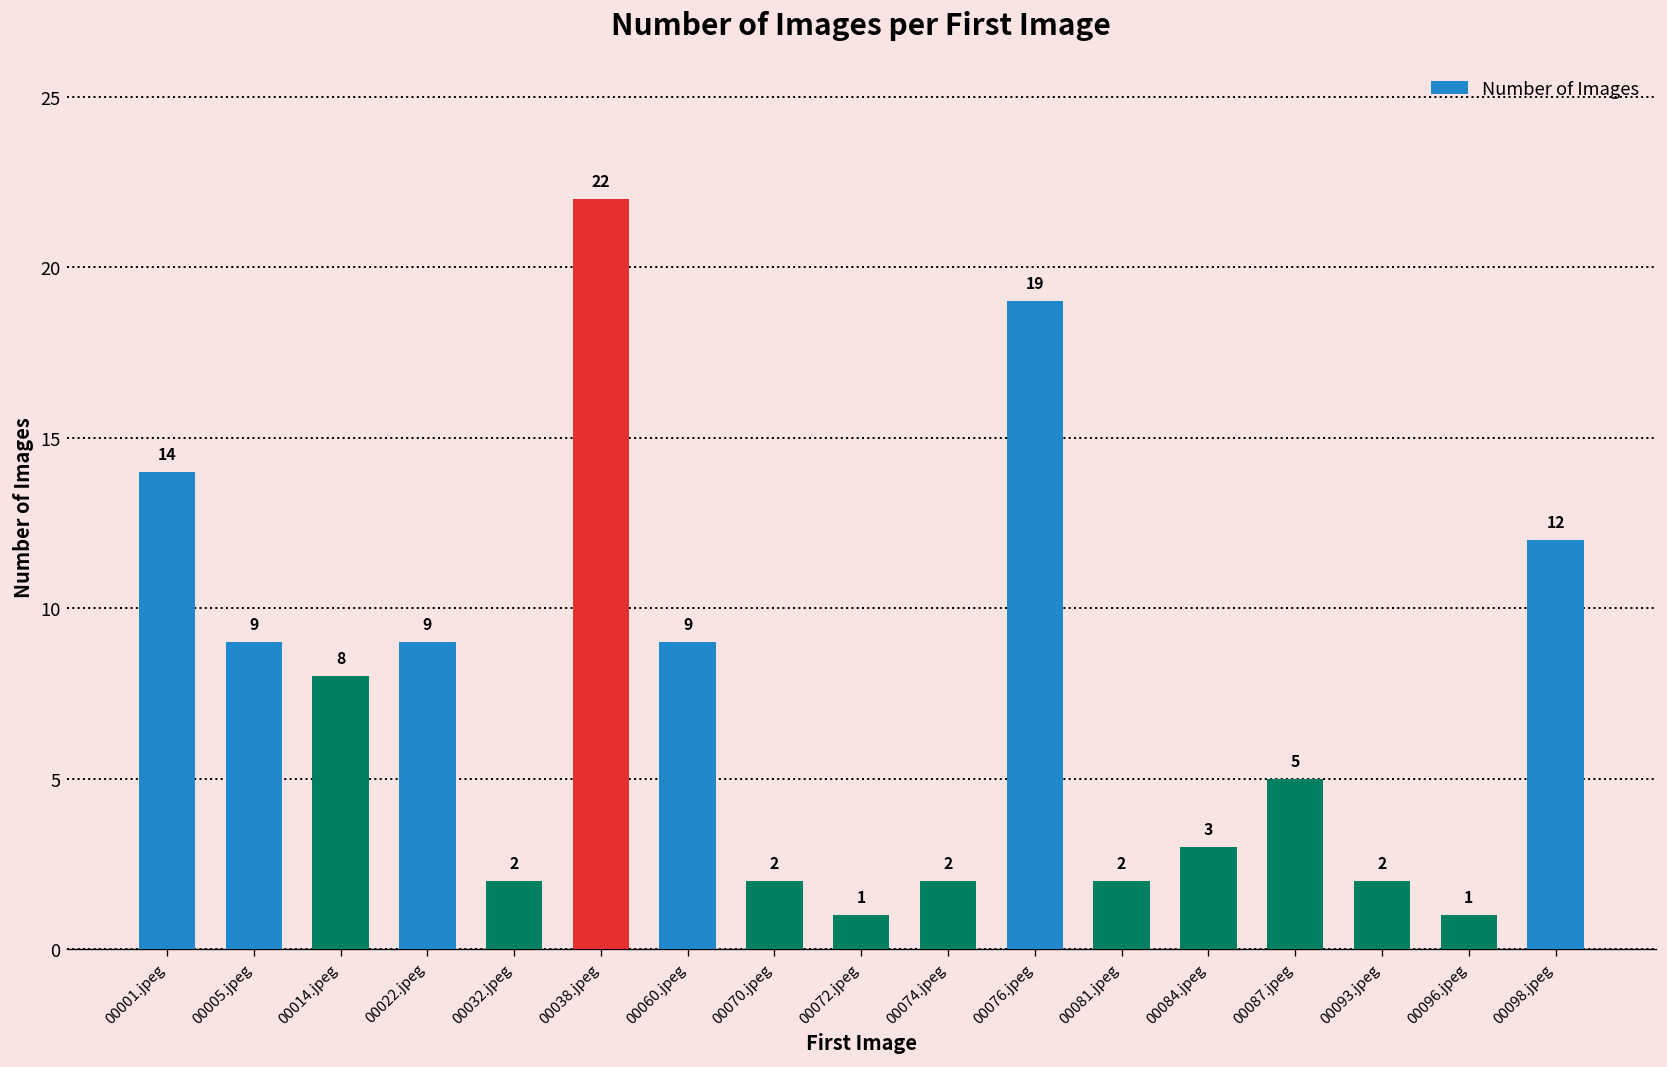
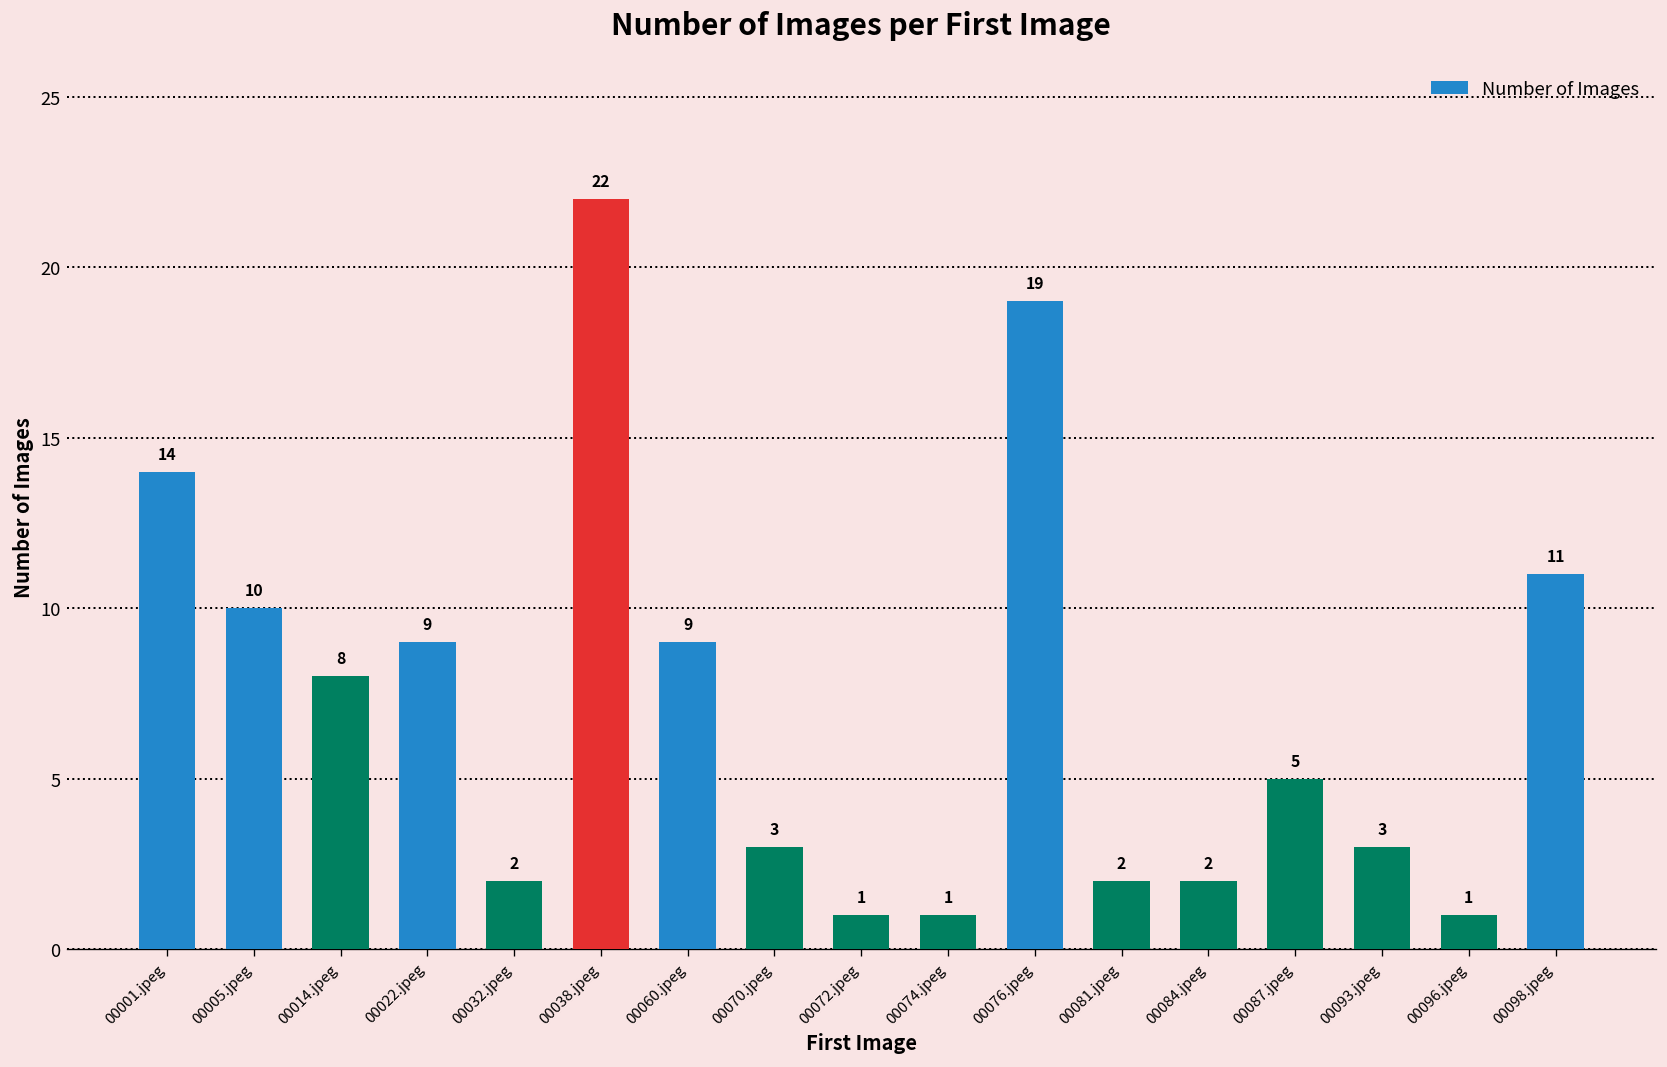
00005.jpeg: 9 -> 10
00070.jpeg: 2 -> 3
00074.jpeg: 2 -> 1
00084.jpeg: 3 -> 2
00093.jpeg: 2 -> 3
00098.jpeg: 12 -> 11
